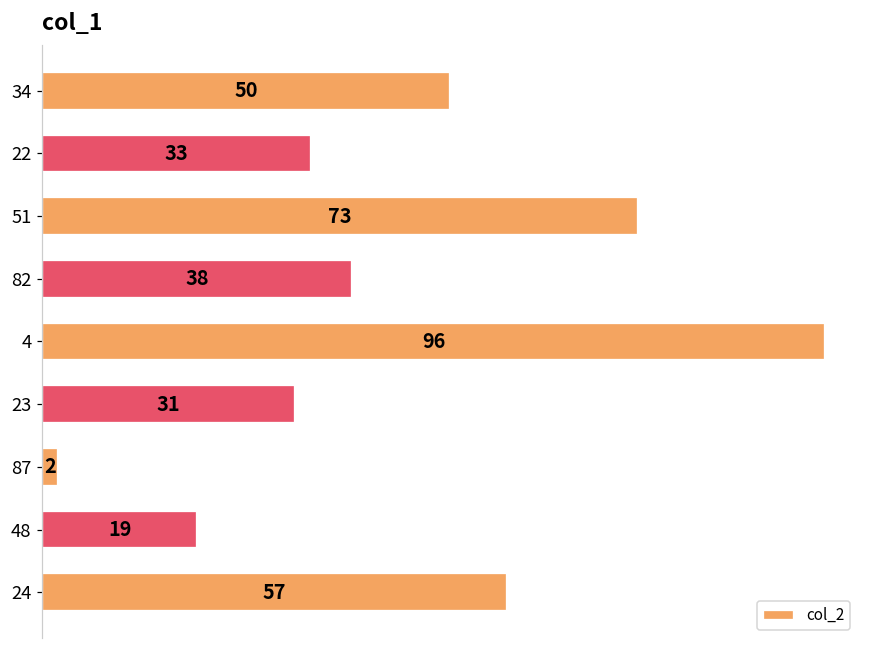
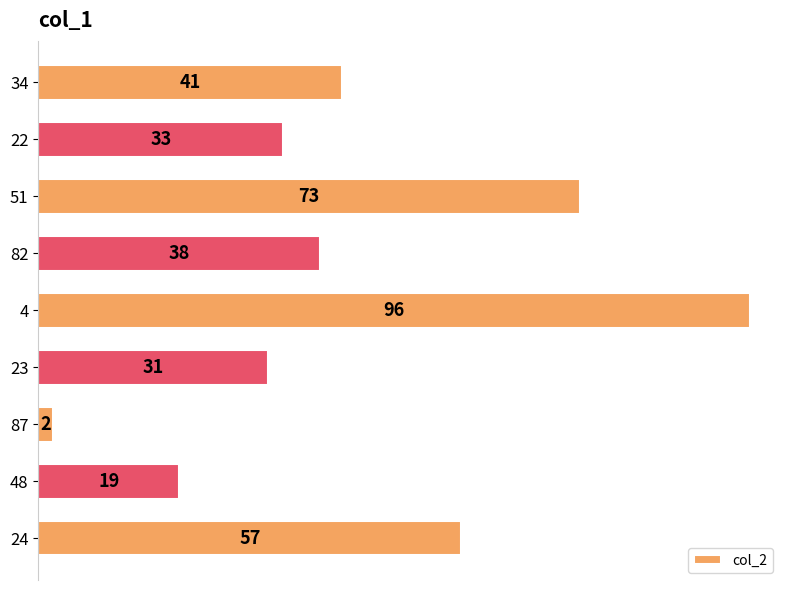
34: 50 -> 41
